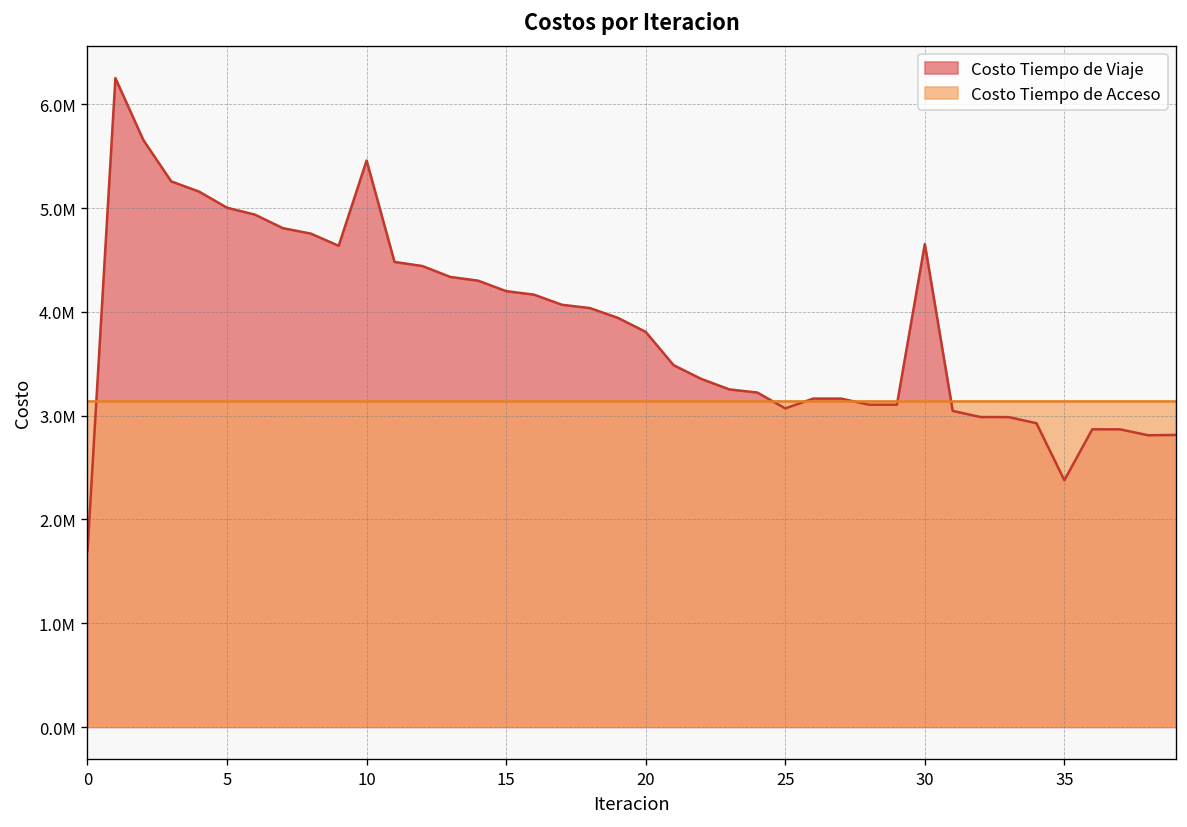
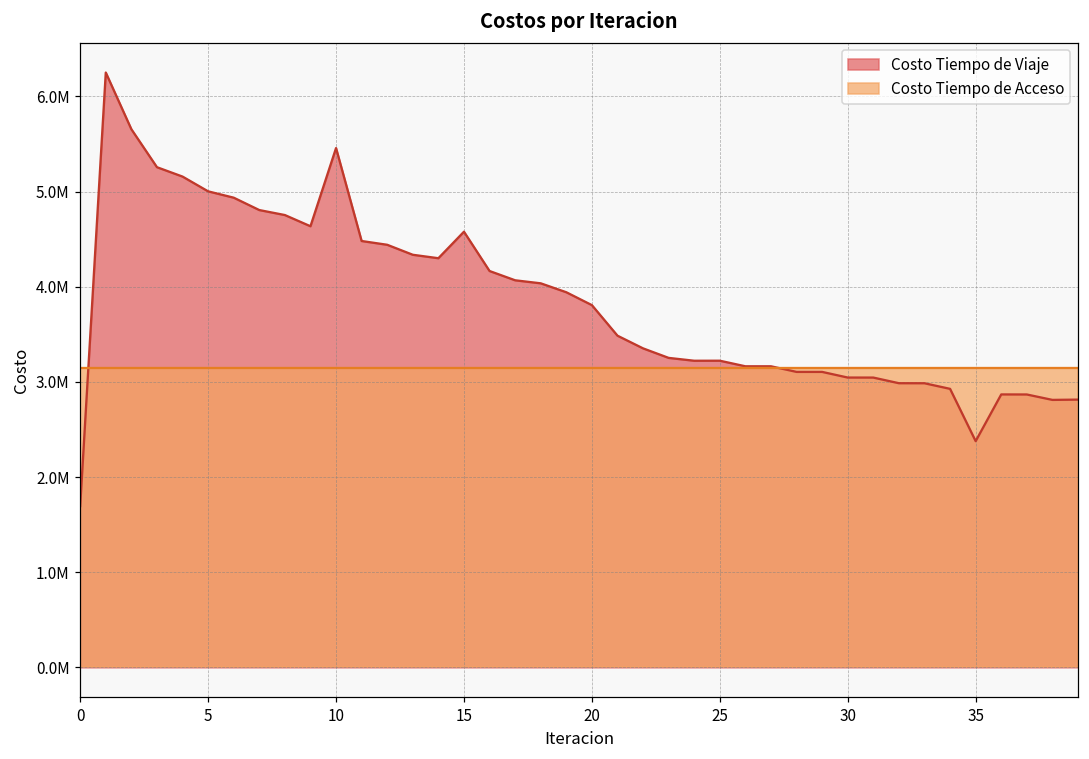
Costo Tiempo de Viaje, 15: 4200000 -> 4600000
Costo Tiempo de Viaje, 25: 3100000 -> 3200000
Costo Tiempo de Viaje, 30: 4700000 -> 3000000
